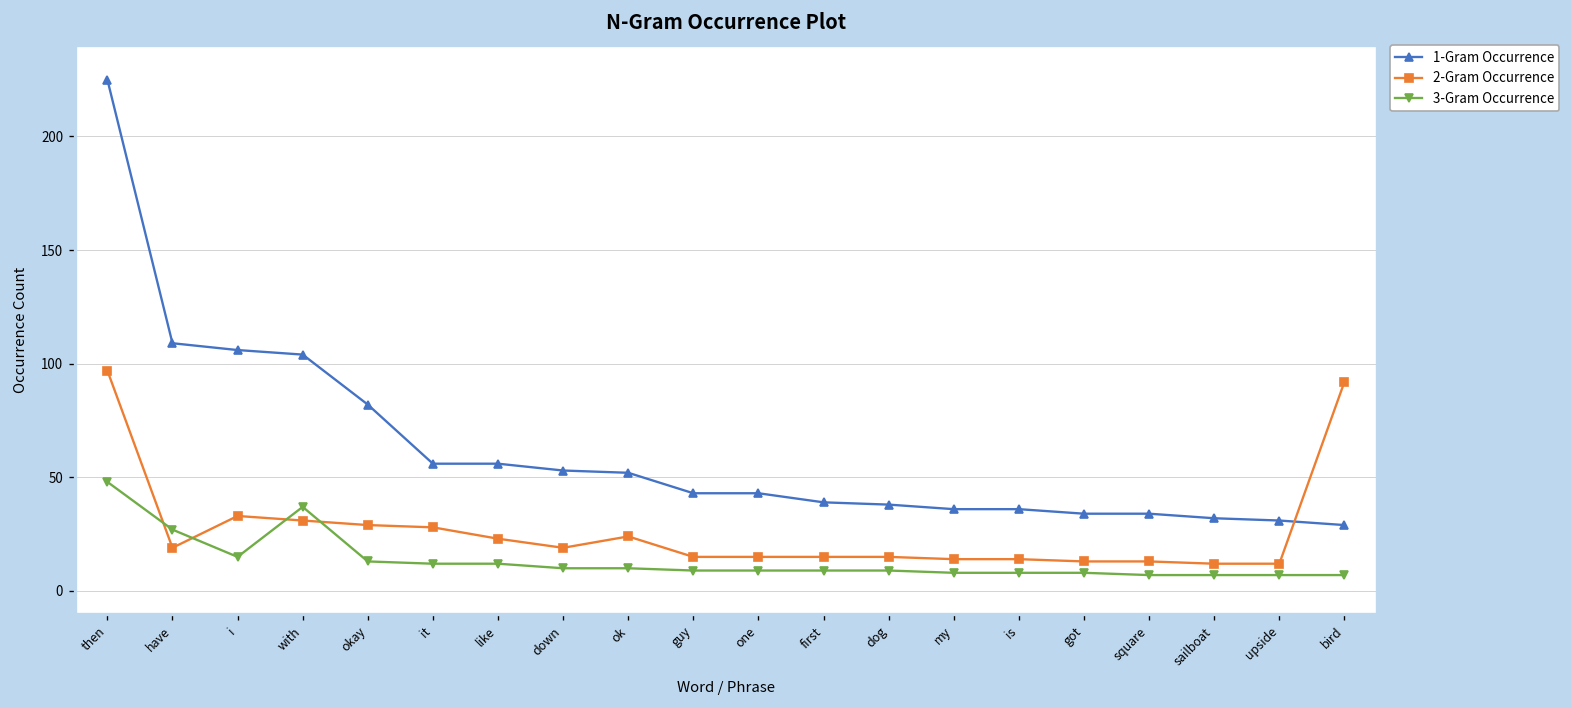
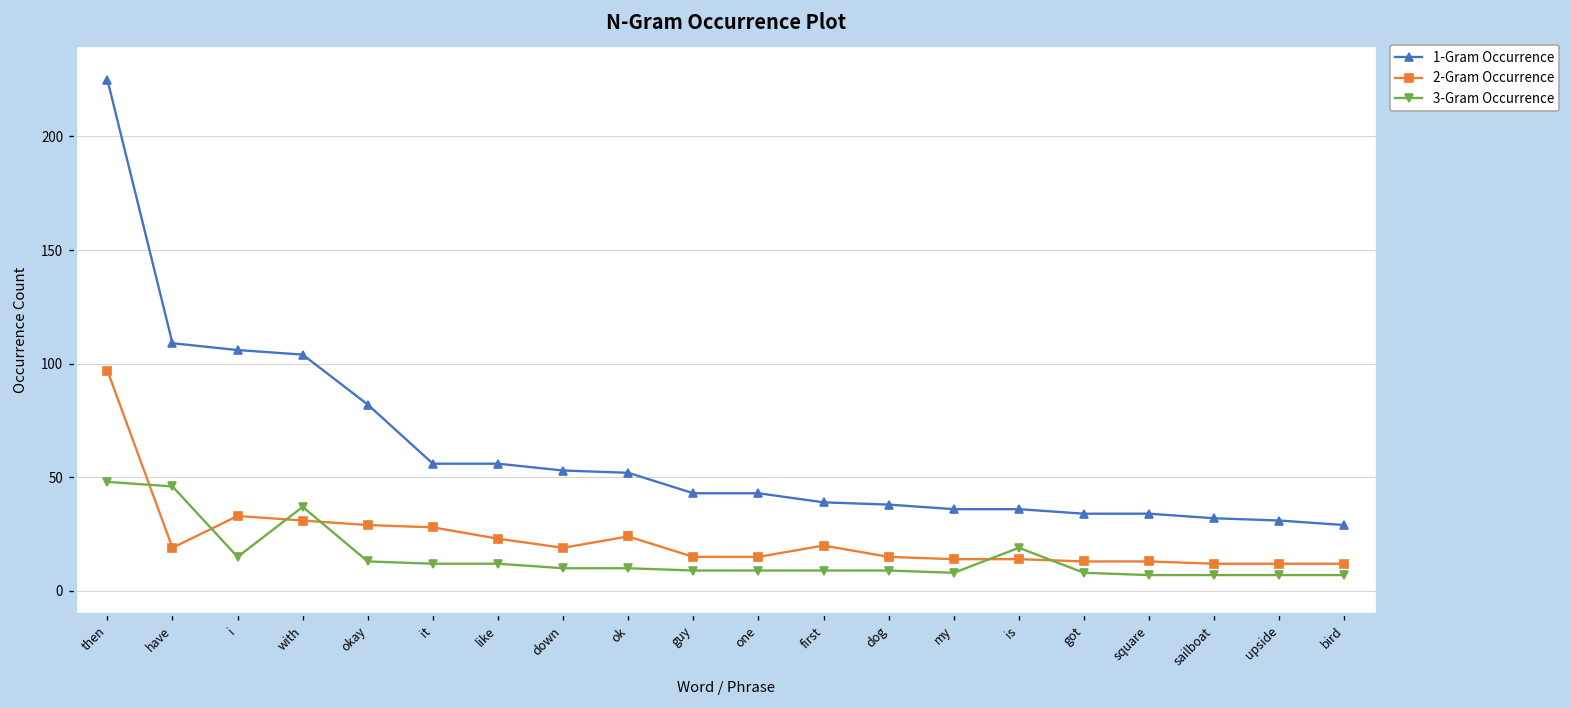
3-Gram Occurrence, have: 27 -> 46
2-Gram Occurrence, first: 15 -> 20
3-Gram Occurrence, is: 8 -> 19
2-Gram Occurrence, bird: 92 -> 12
